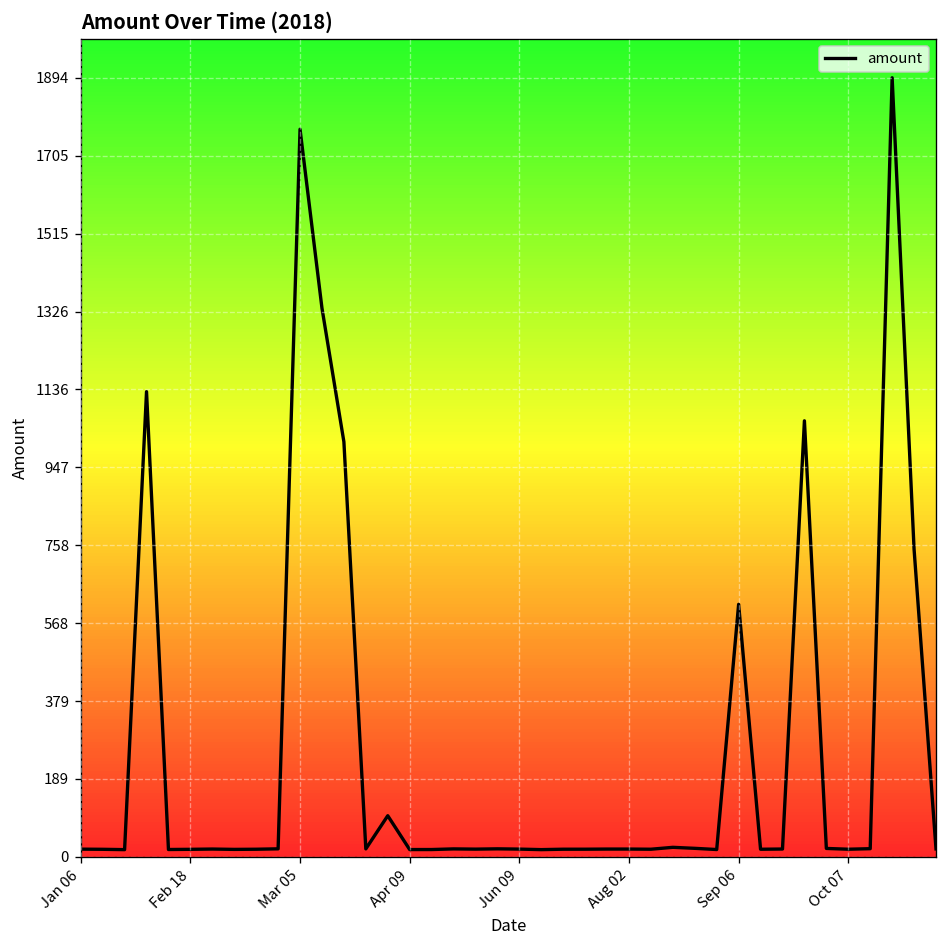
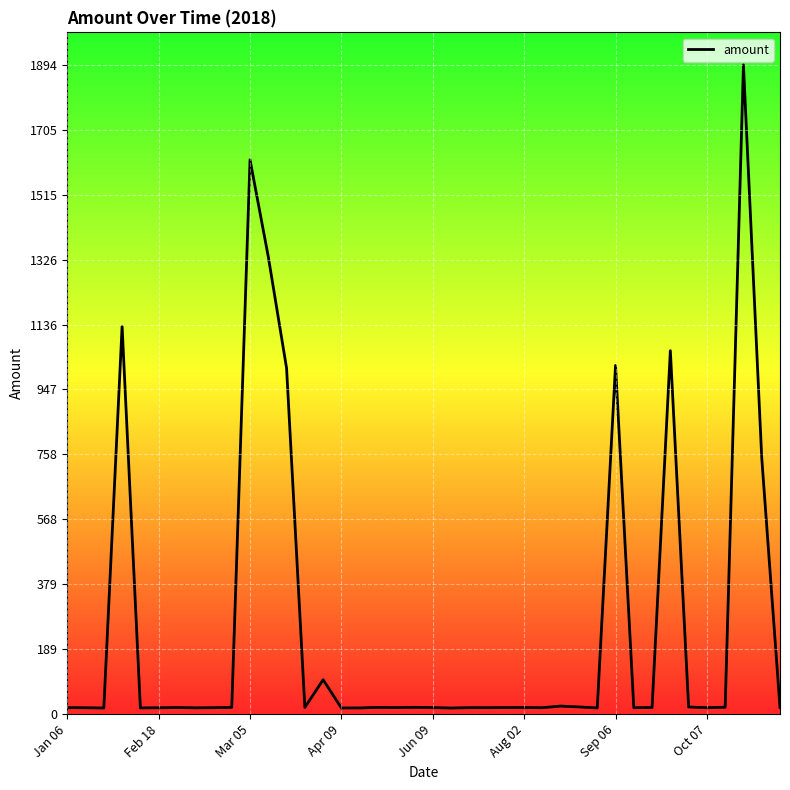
Mar 05: 1770 -> 1620
Sep 06: 610 -> 1020
